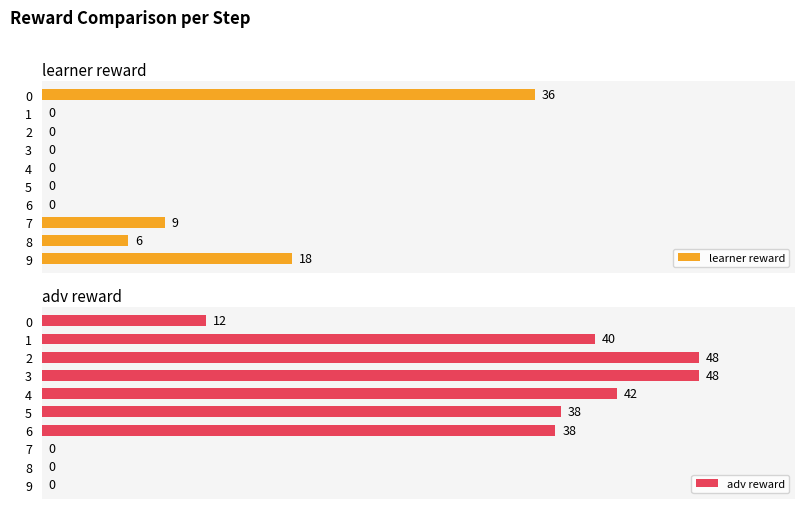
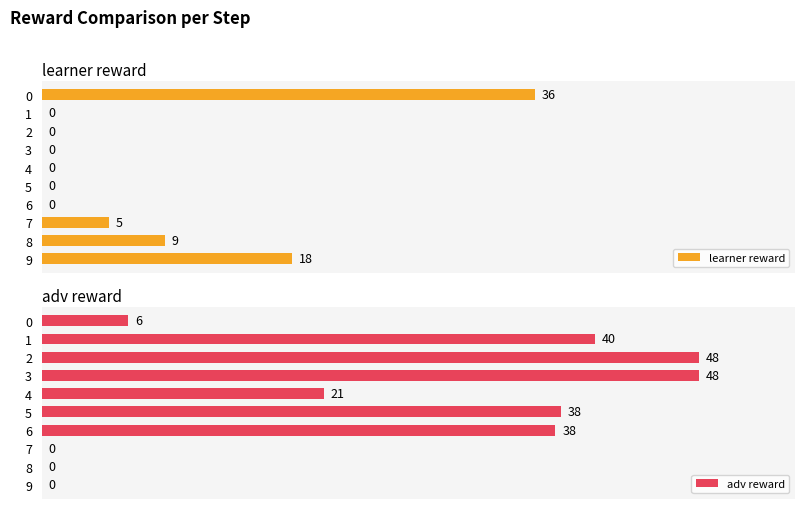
learner reward, 7: 9 -> 5
learner reward, 8: 6 -> 9
adv reward, 0: 12 -> 6
adv reward, 4: 42 -> 21
